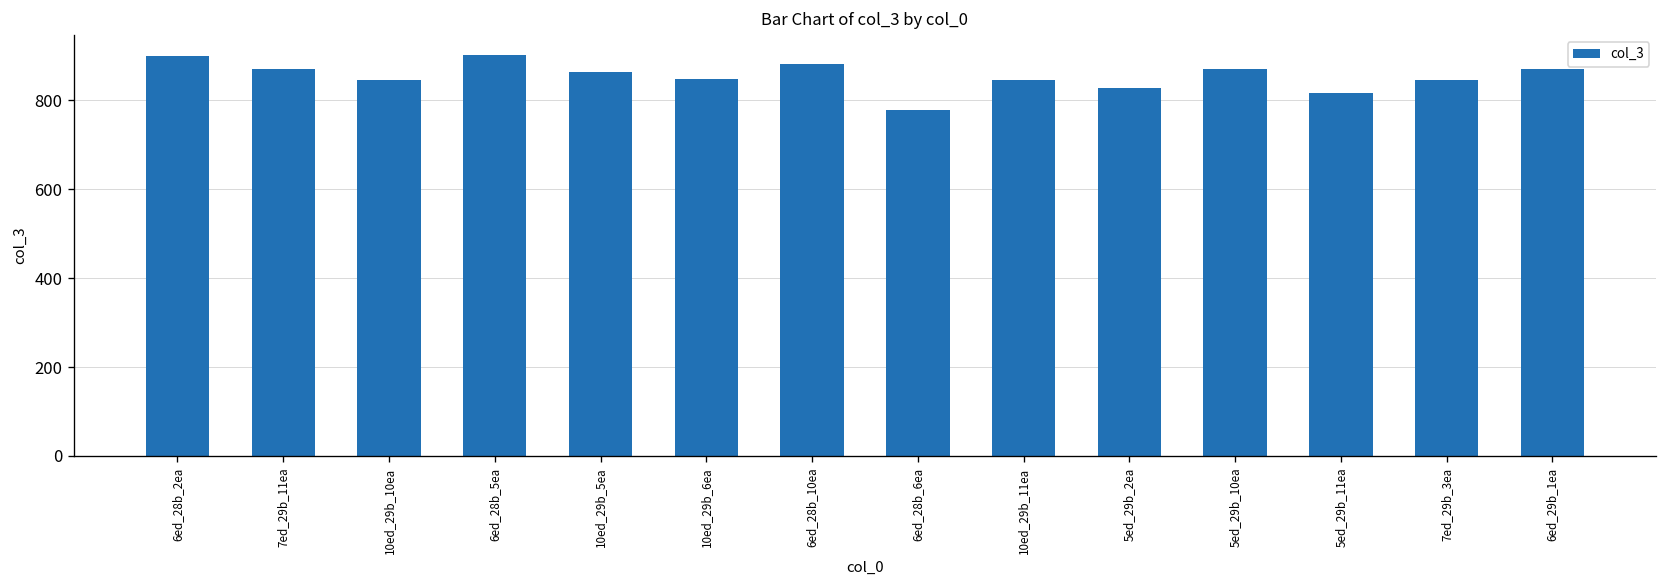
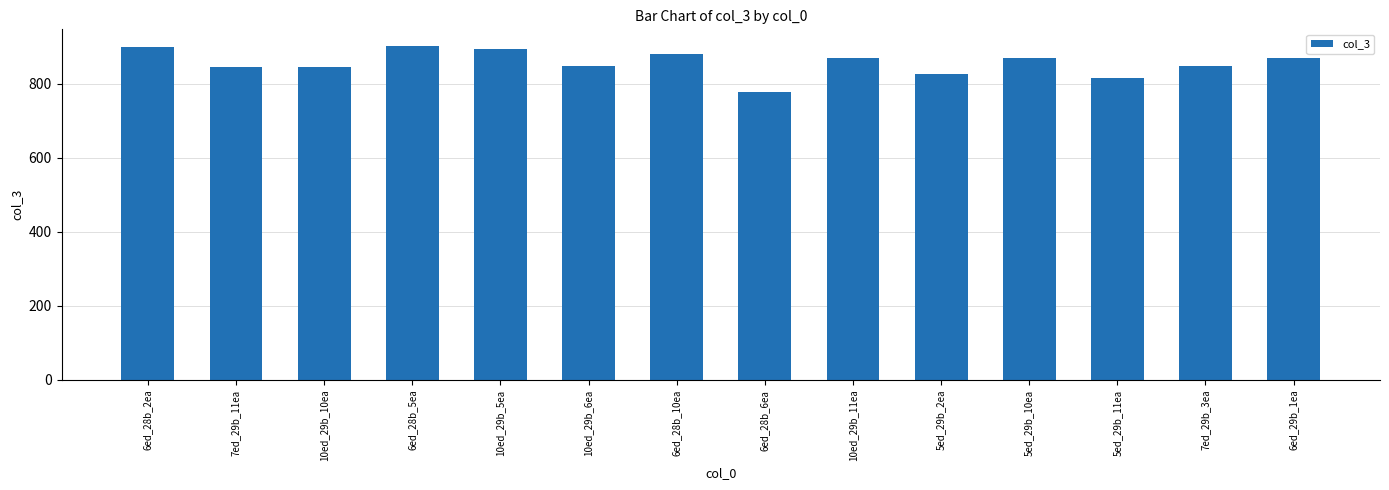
7ed_29b_11ea: 870 -> 850
10ed_29b_5ea: 860 -> 890
10ed_29b_11ea: 850 -> 870
